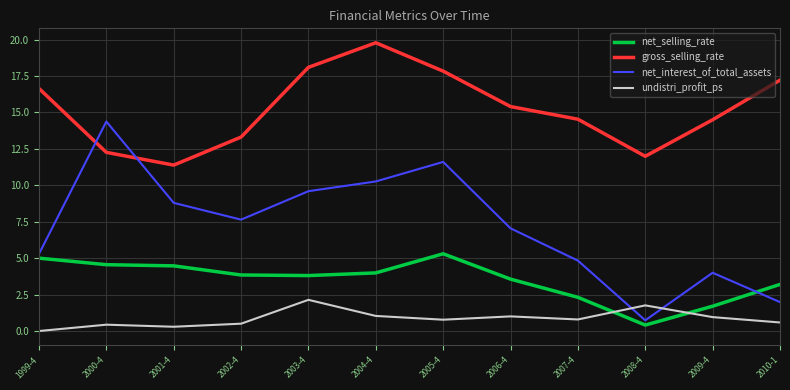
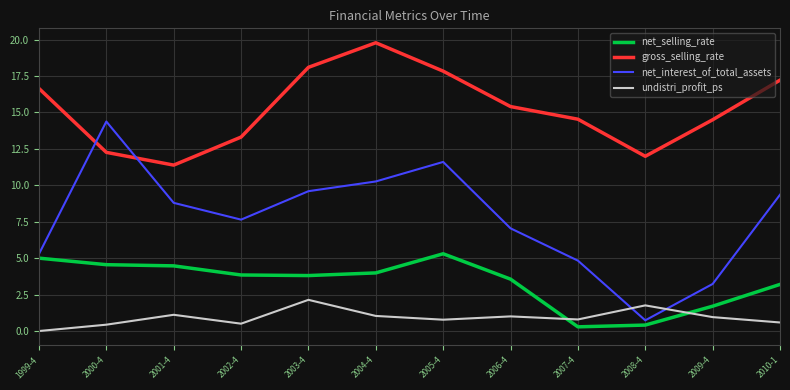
undistri_profit_ps, 2001-4: 0.3 -> 1.1
net_selling_rate, 2007-4: 2.3 -> 0.3
net_interest_of_total_assets, 2009-4: 4.0 -> 3.2
net_interest_of_total_assets, 2010-1: 2.0 -> 9.4
